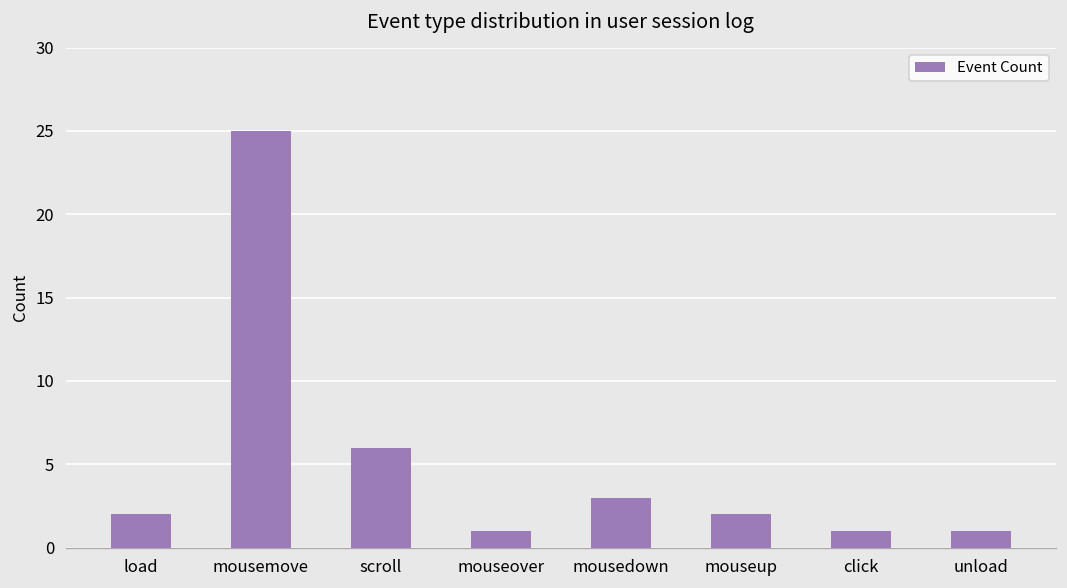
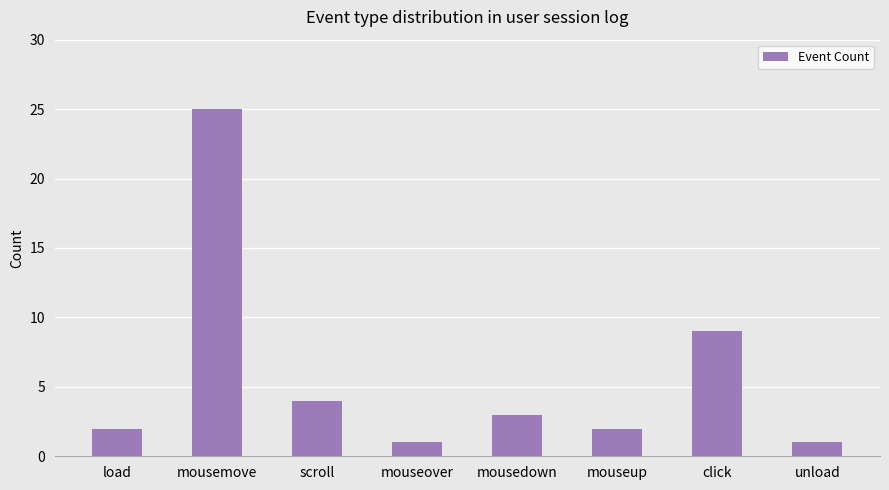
scroll: 6 -> 4
click: 1 -> 9
